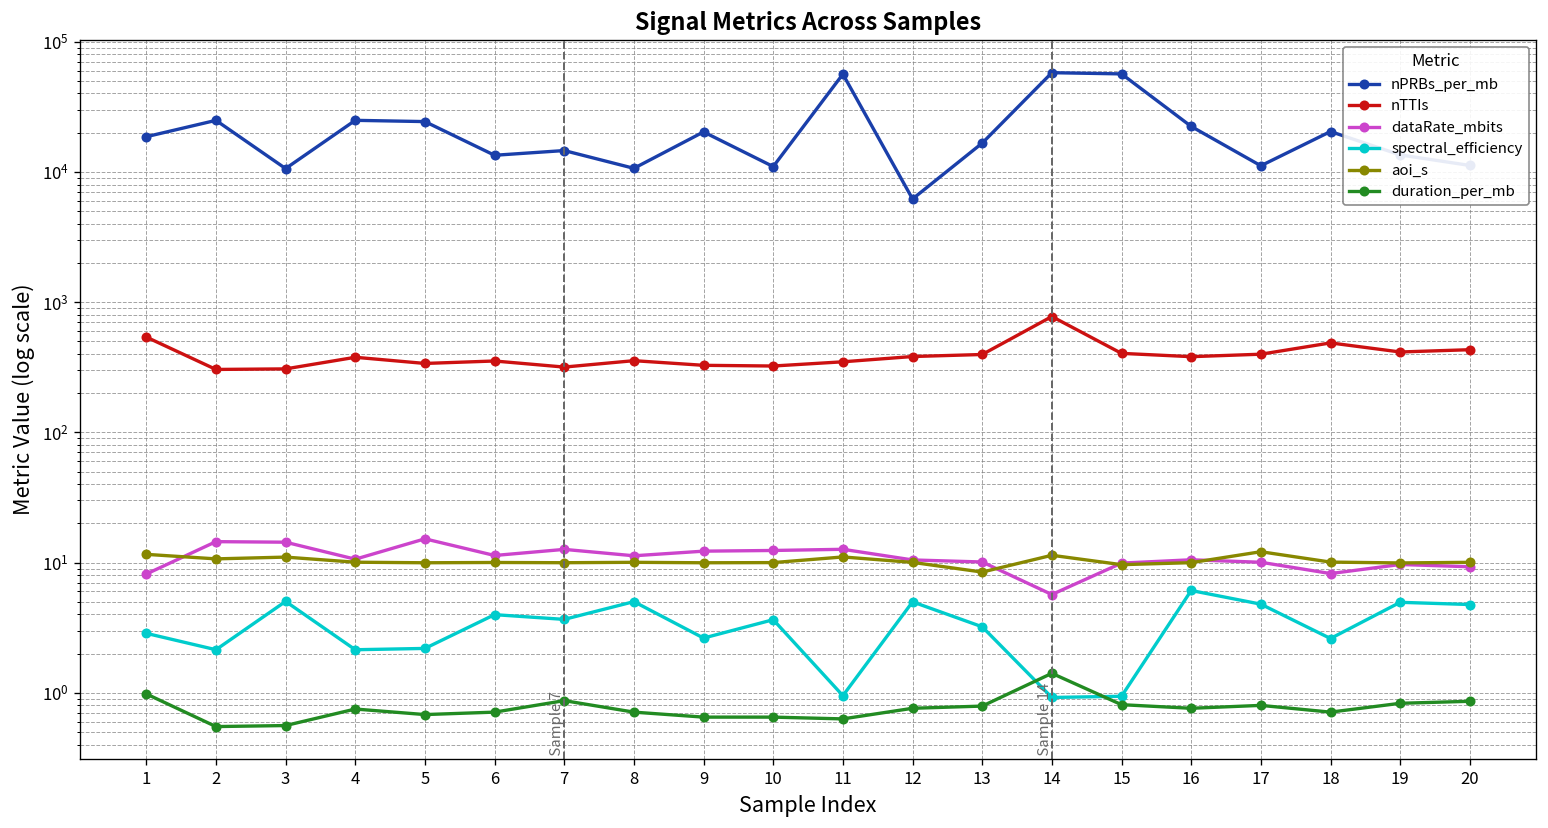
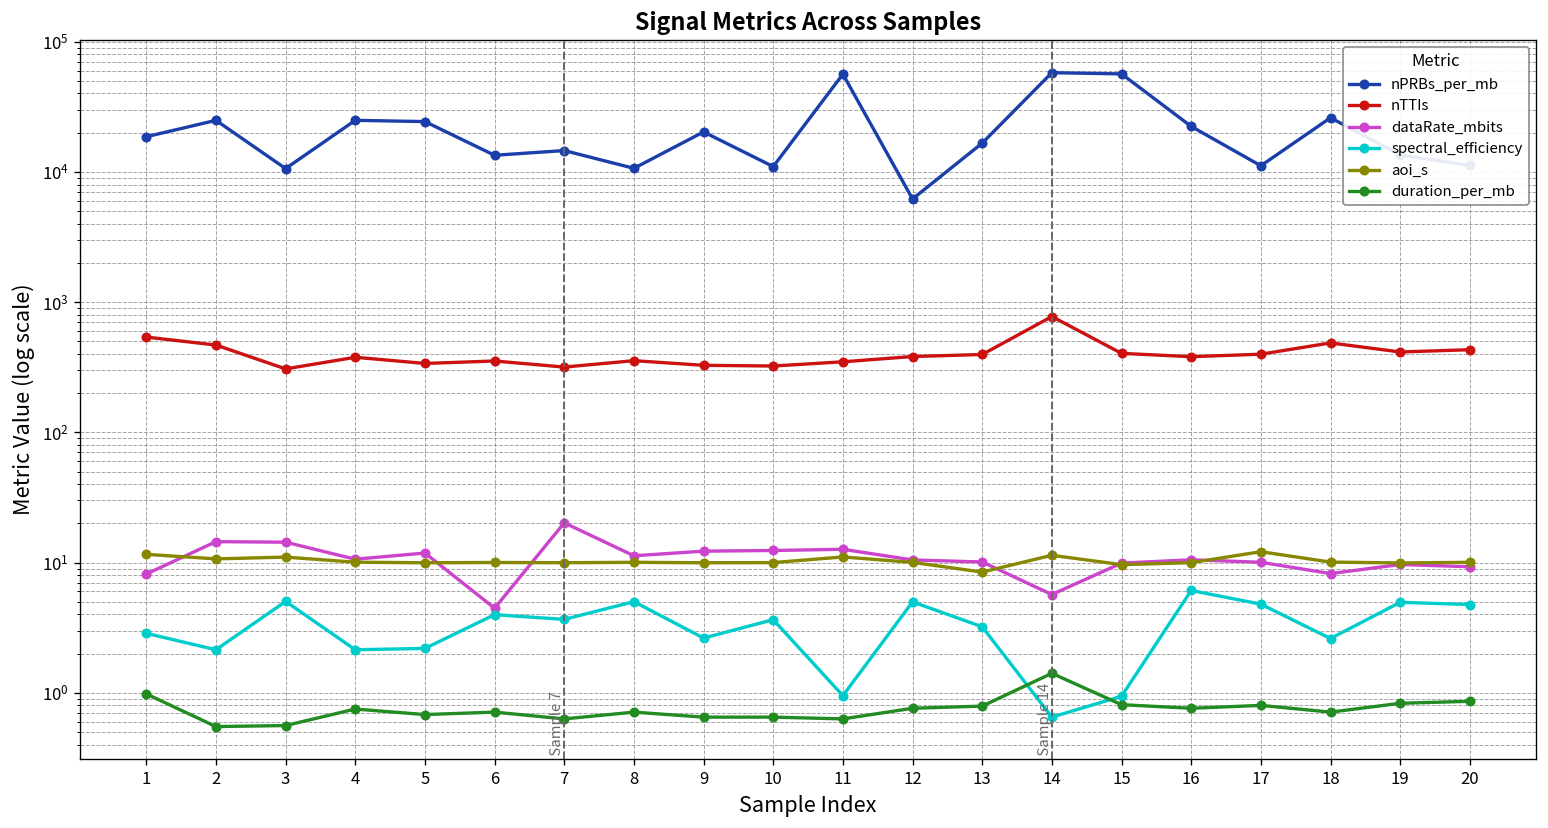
nTTIs, 2: 300 -> 470
dataRate_mbits, 5: 15 -> 12
dataRate_mbits, 6: 11 -> 4.5
dataRate_mbits, 7: 13 -> 20
duration_per_mb, 7: 0.9 -> 0.6
spectral_efficiency, 14: 0.9 -> 0.7
nPRBs_per_mb, 18: 20000 -> 26000
